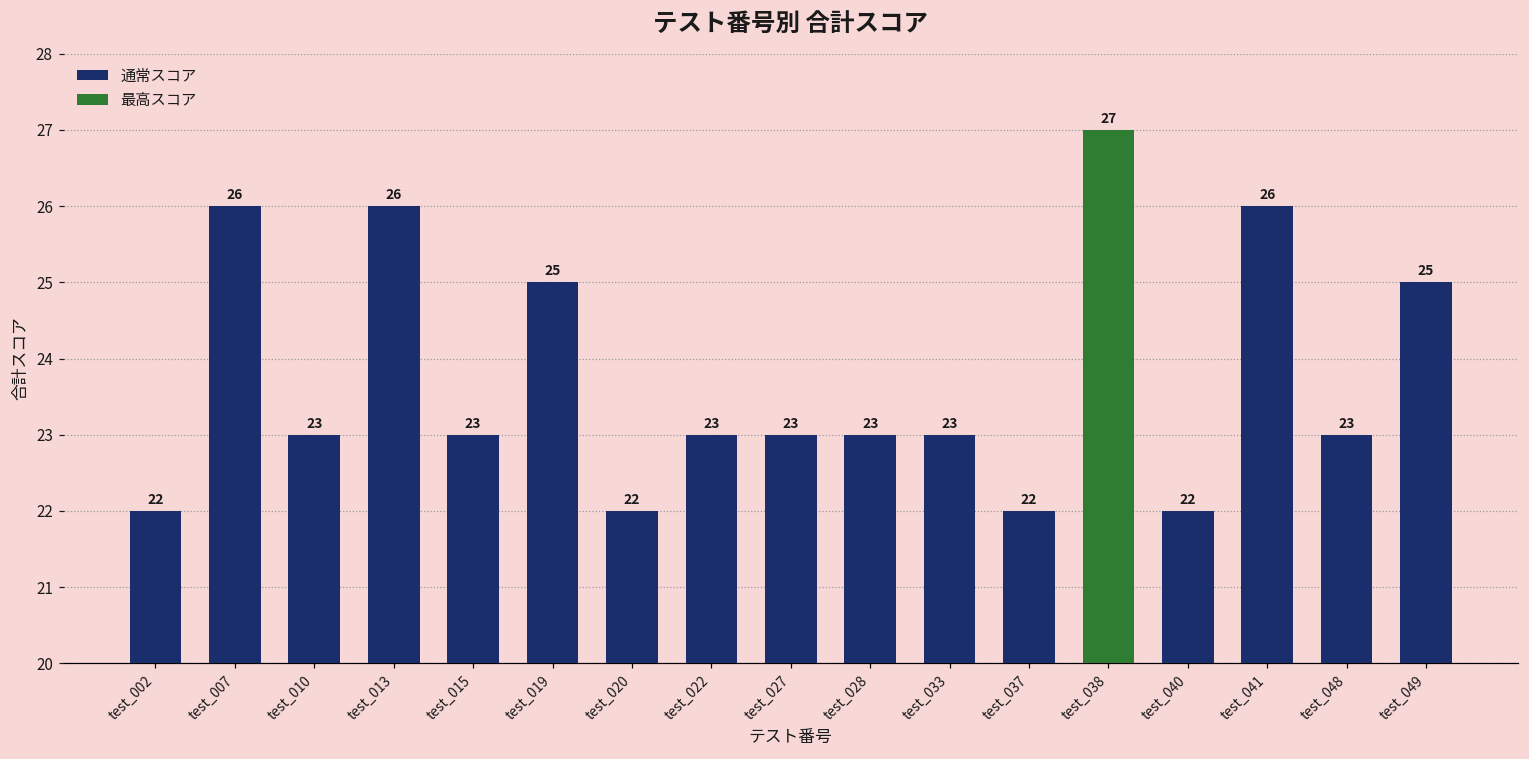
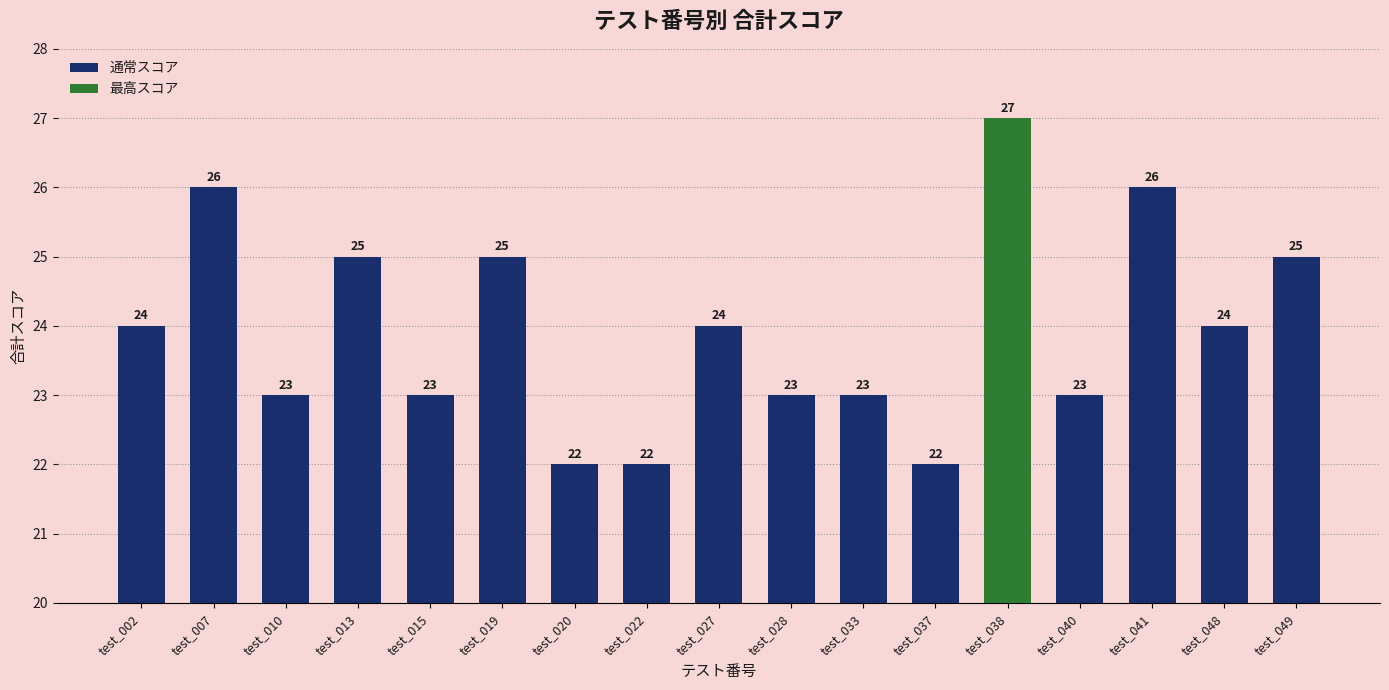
test_002: 22 -> 24
test_013: 26 -> 25
test_022: 23 -> 22
test_027: 23 -> 24
test_040: 22 -> 23
test_048: 23 -> 24
